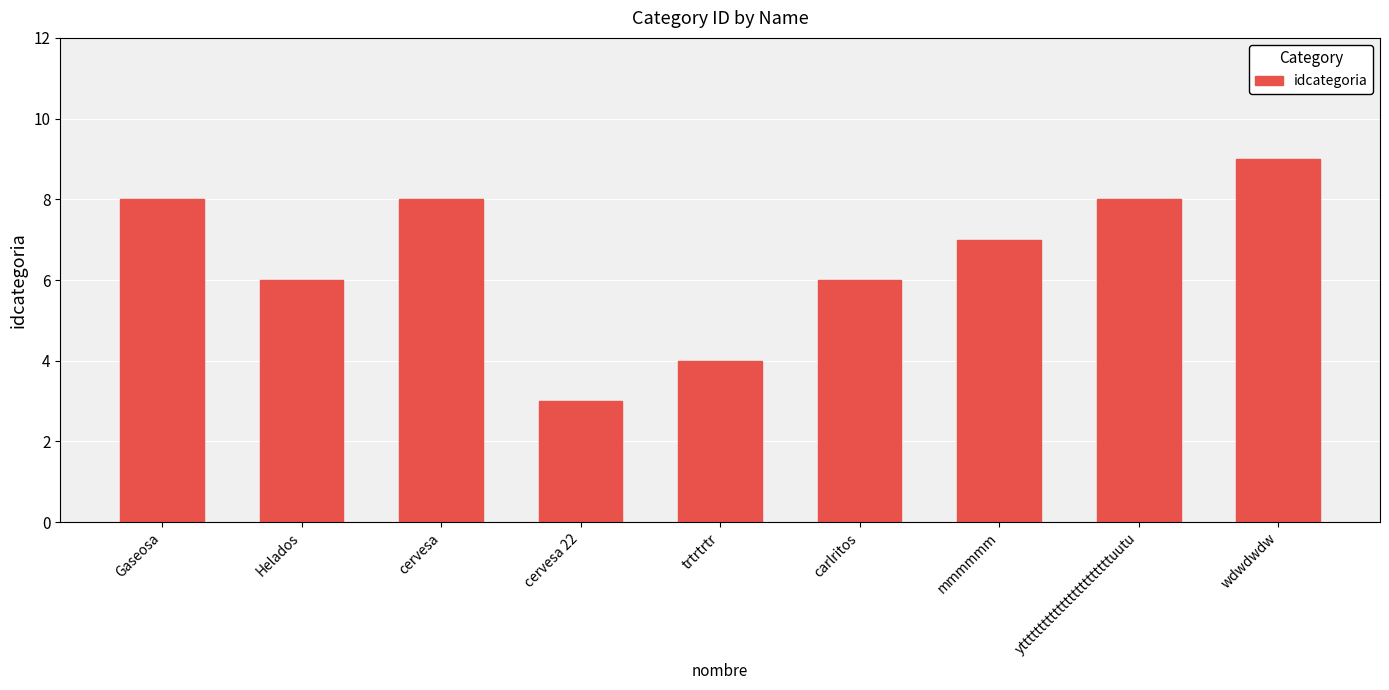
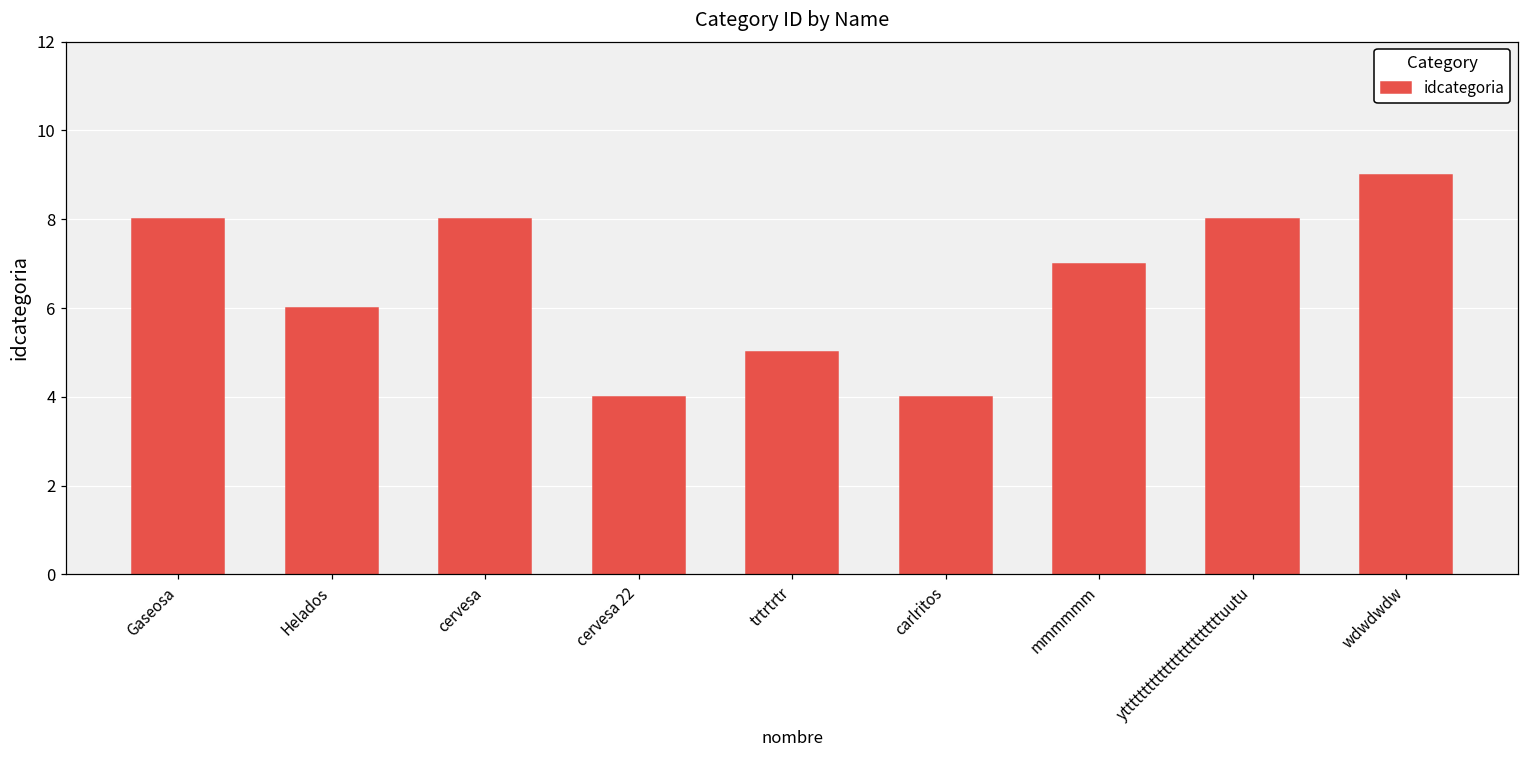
cervesa 22: 3 -> 4
trtrtrtr: 4 -> 5
carlritos: 6 -> 4
